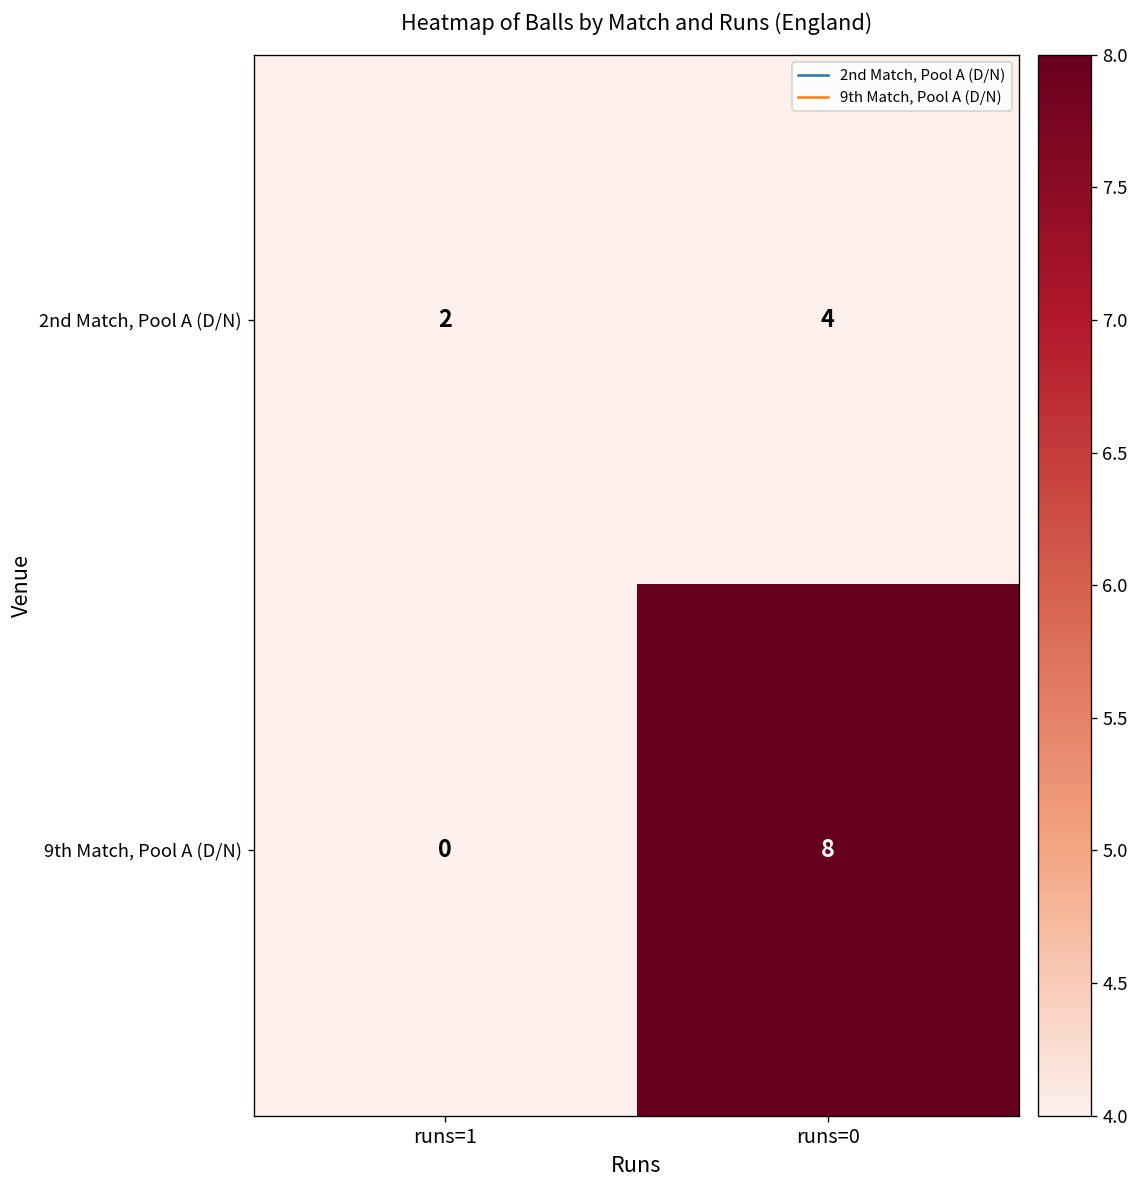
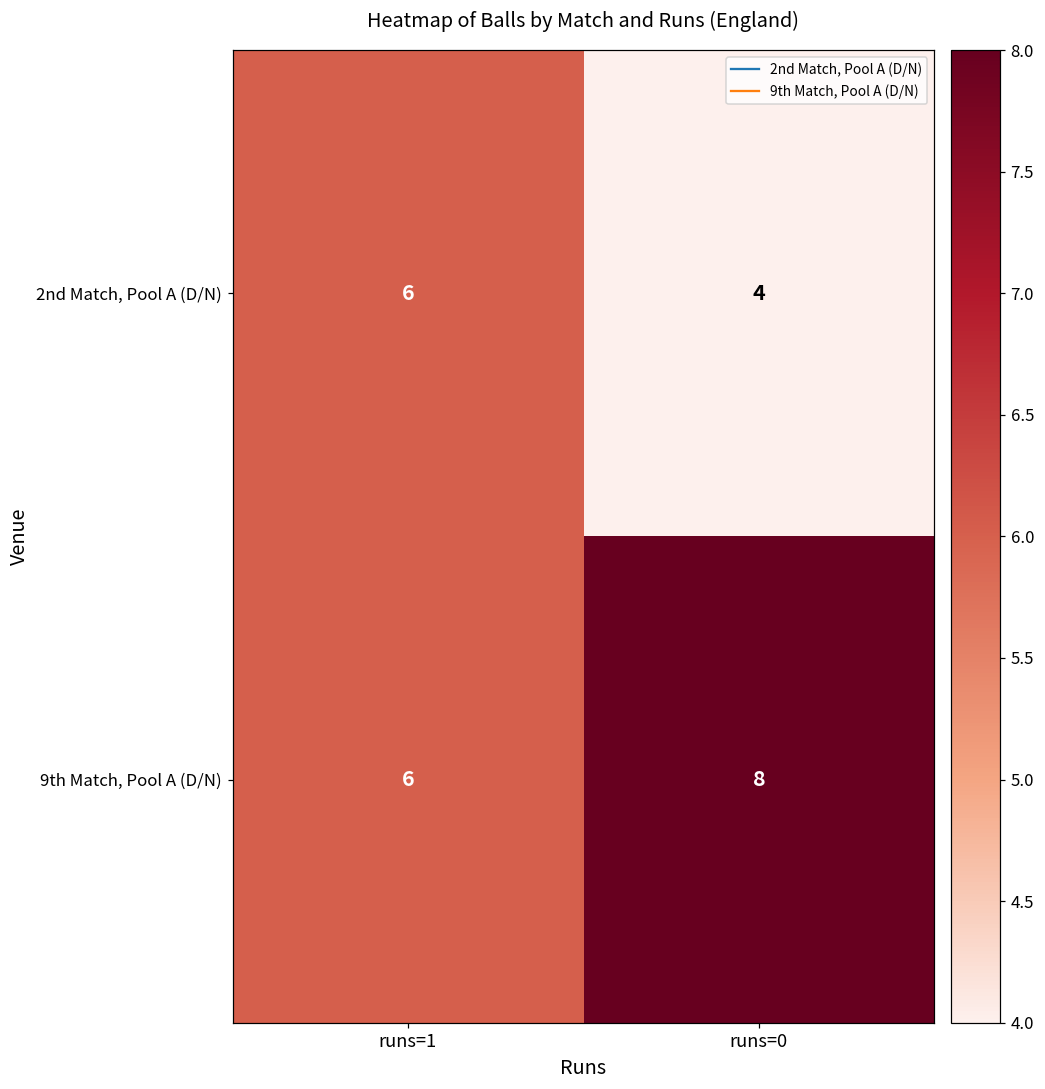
2nd Match, Pool A (D/N), runs=1: 2 -> 6
9th Match, Pool A (D/N), runs=1: 0 -> 6
